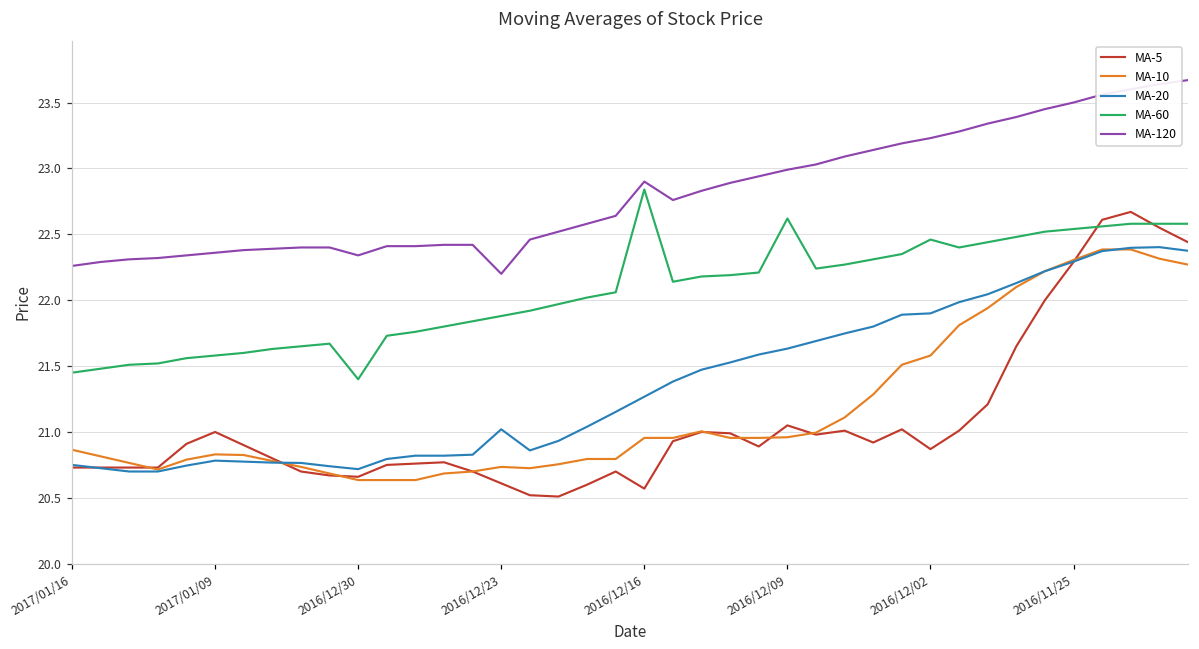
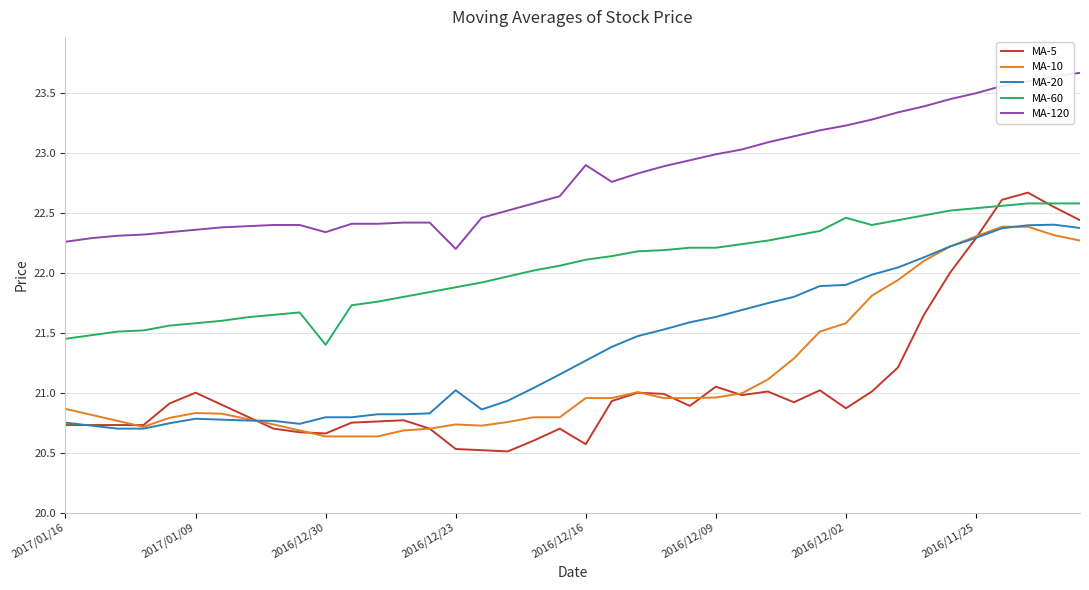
MA-20, 2016/12/30: 20.72 -> 20.80
MA-5, 2016/12/23: 20.61 -> 20.53
MA-60, 2016/12/16: 22.84 -> 22.11
MA-60, 2016/12/09: 22.62 -> 22.21
